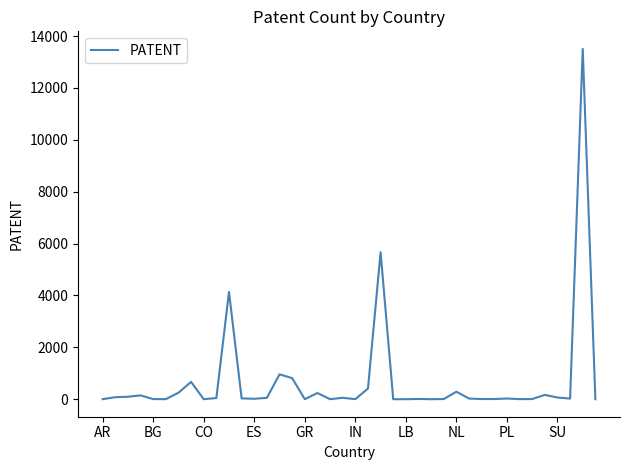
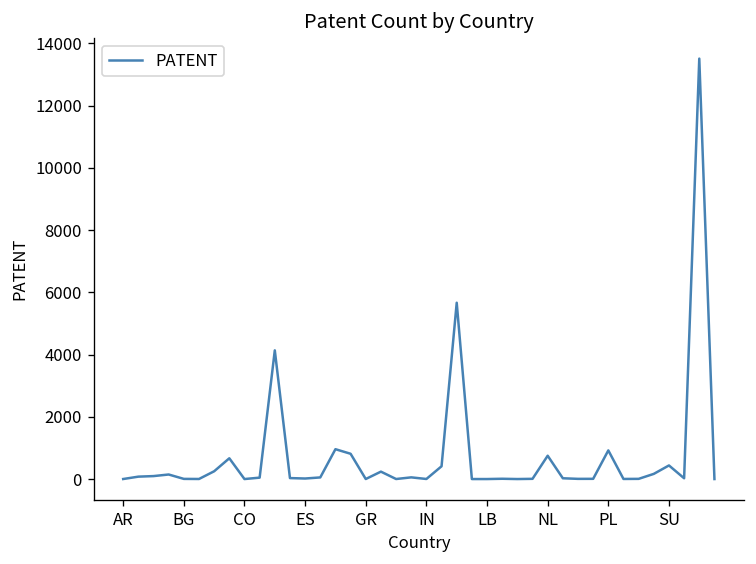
NL: 300 -> 800
PL: 0 -> 900
SU: 100 -> 400
